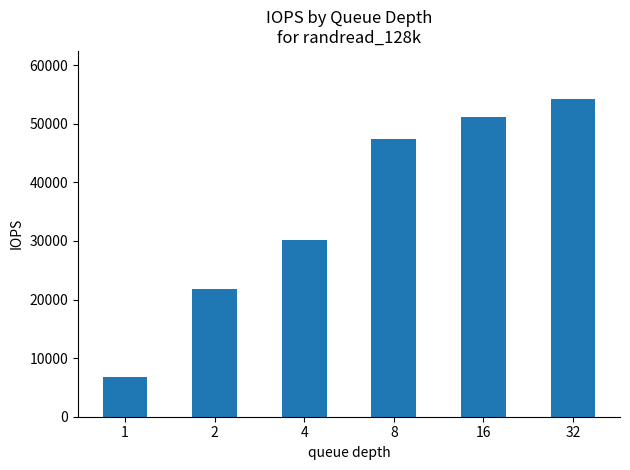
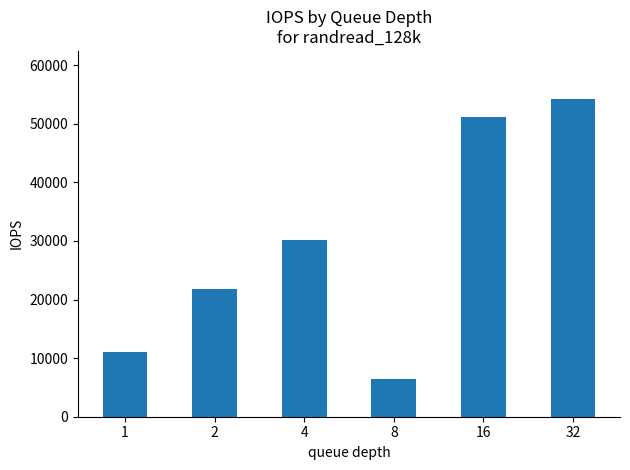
1: 7000 -> 11000
8: 47000 -> 6000
